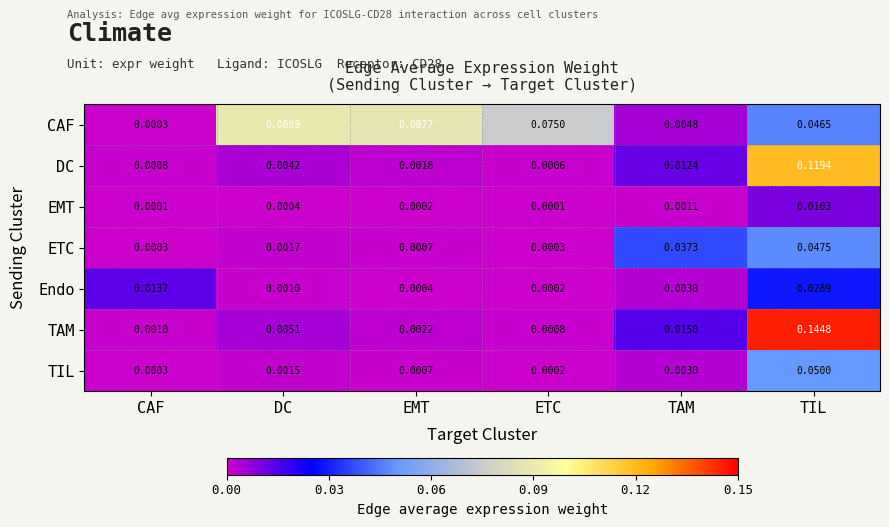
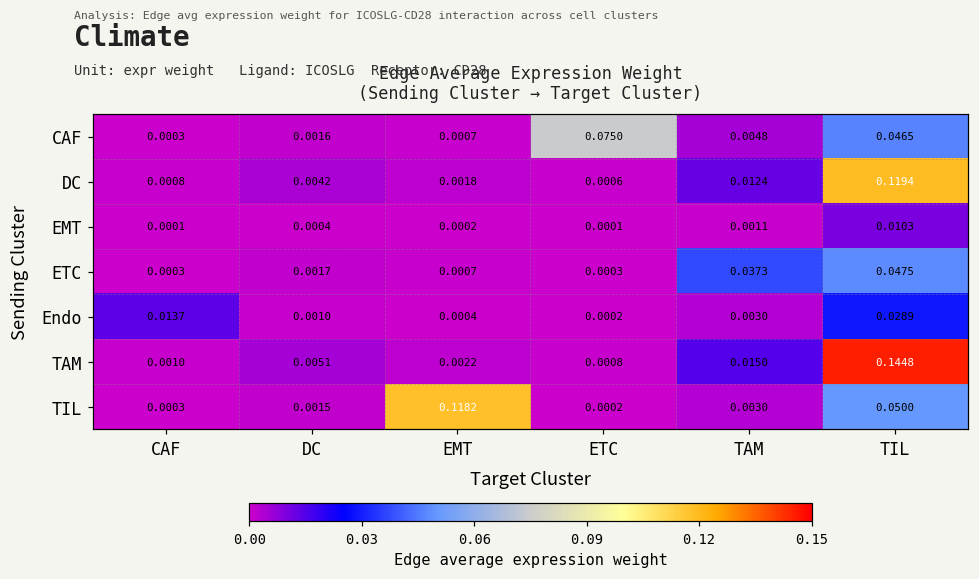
CAF, DC: 0.0889 -> 0.0016
CAF, EMT: 0.0877 -> 0.0007
TIL, EMT: 0.0007 -> 0.1182
